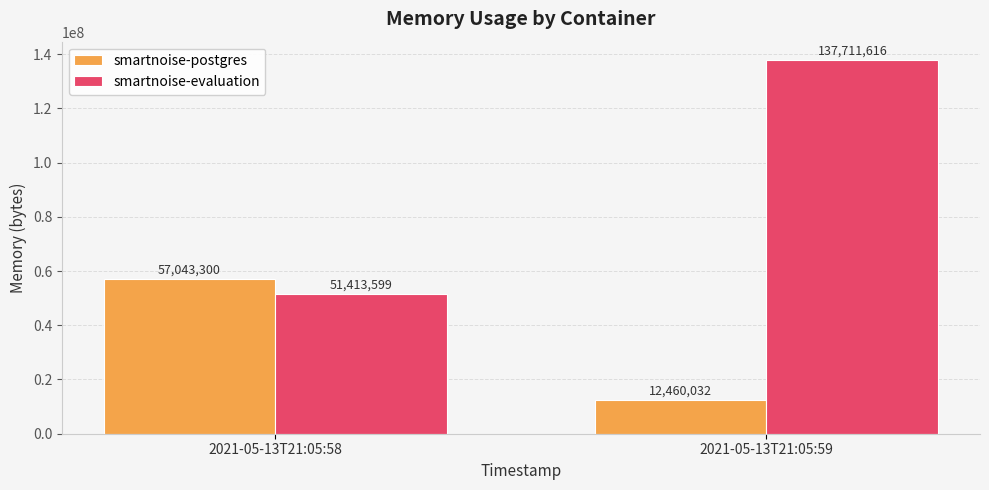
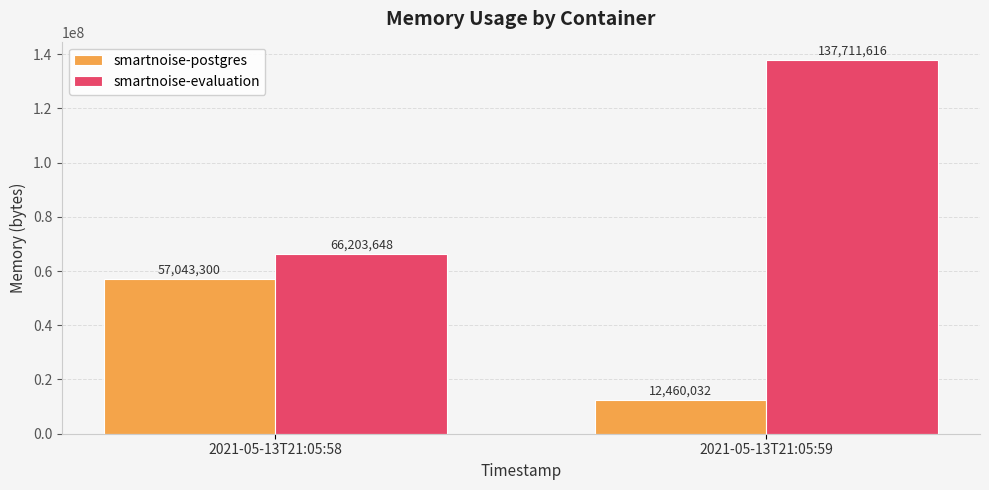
smartnoise-evaluation, 2021-05-13T21:05:58: 51,413,599 -> 66,203,648
